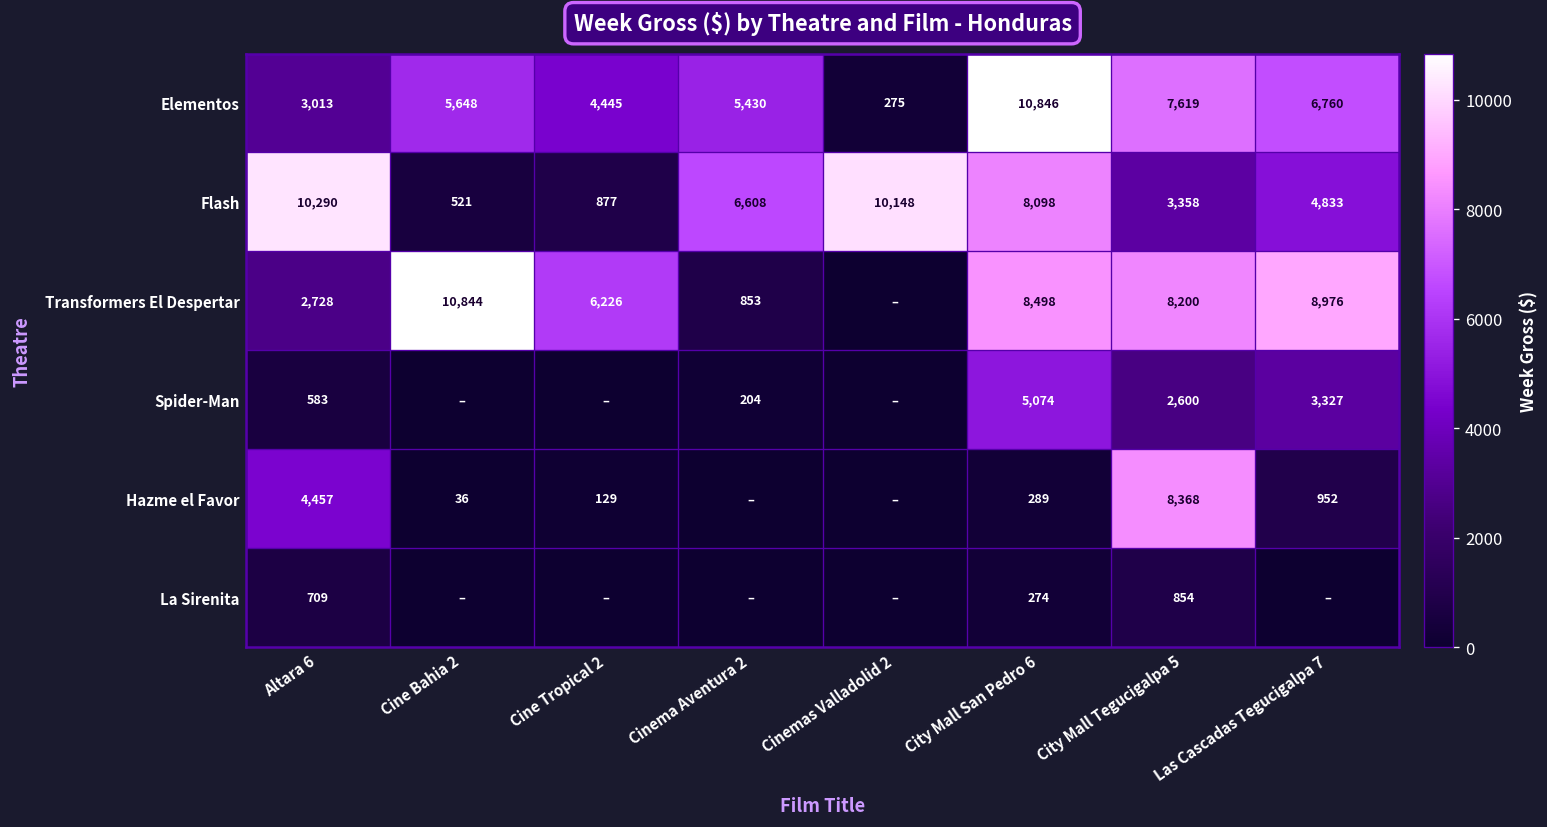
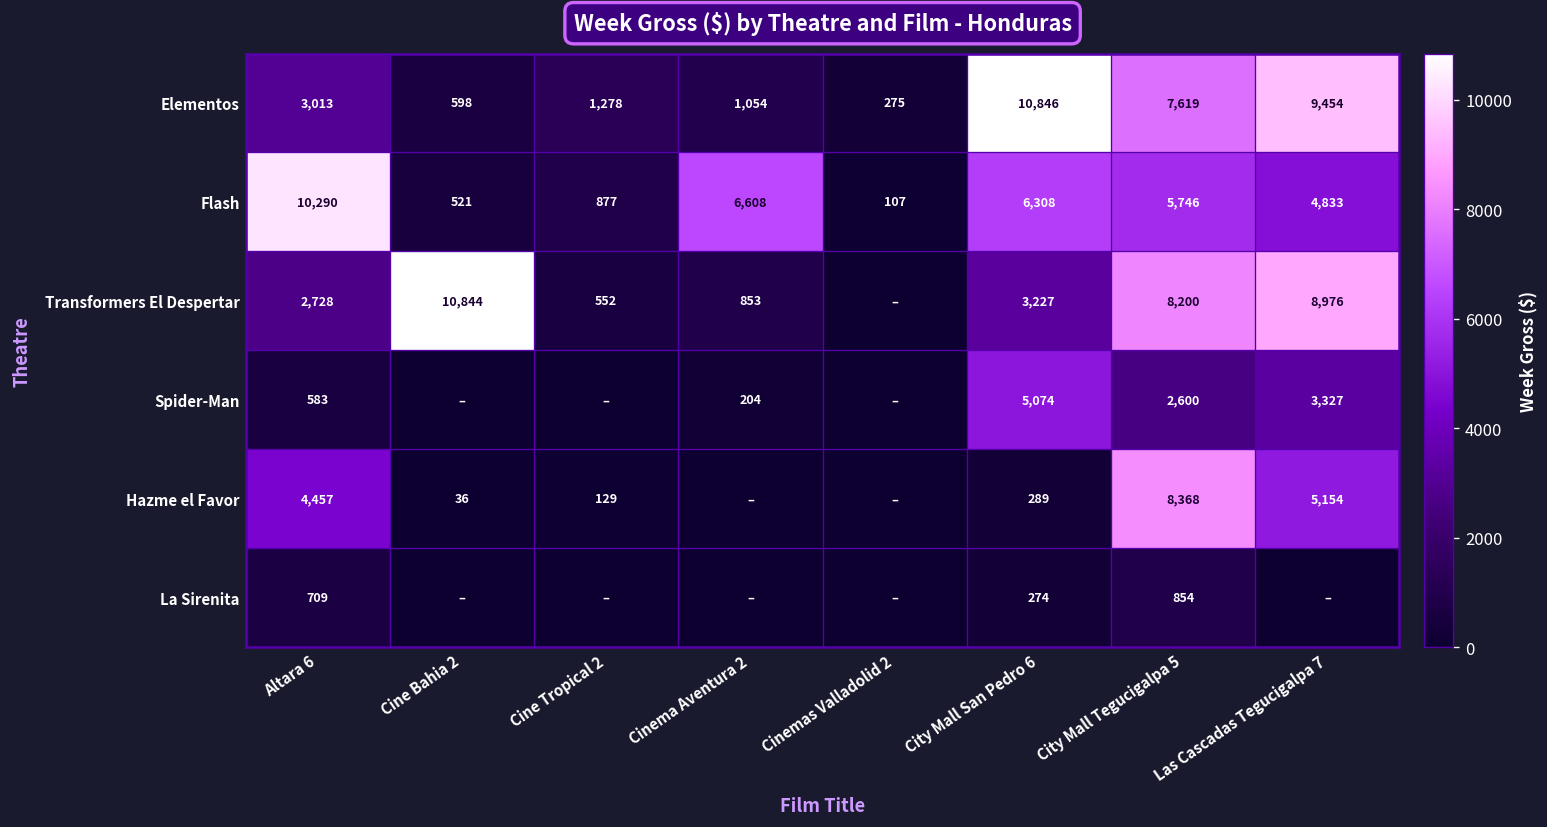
Elementos, Cine Bahia 2: 5,648 -> 598
Elementos, Cine Tropical 2: 4,445 -> 1,278
Elementos, Cinema Aventura 2: 5,430 -> 1,054
Elementos, Las Cascadas Tegucigalpa 7: 6,760 -> 9,454
Flash, Cinemas Valladolid 2: 10,148 -> 107
Flash, City Mall San Pedro 6: 8,098 -> 6,308
Flash, City Mall Tegucigalpa 5: 3,358 -> 5,746
Transformers El Despertar, Cine Tropical 2: 6,226 -> 552
Transformers El Despertar, City Mall San Pedro 6: 8,498 -> 3,227
Hazme el Favor, Las Cascadas Tegucigalpa 7: 952 -> 5,154
